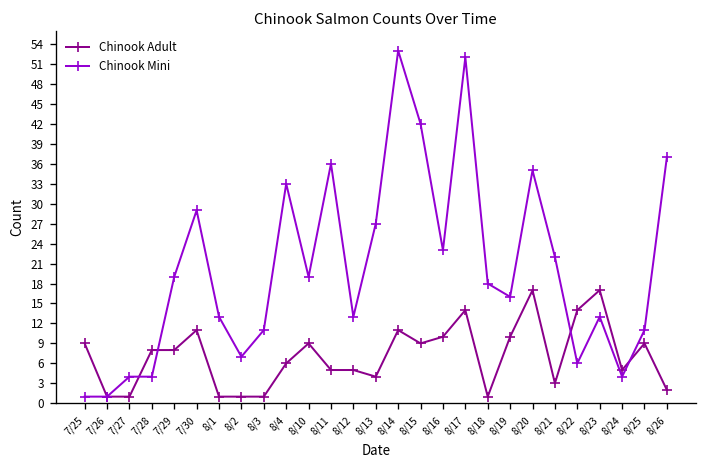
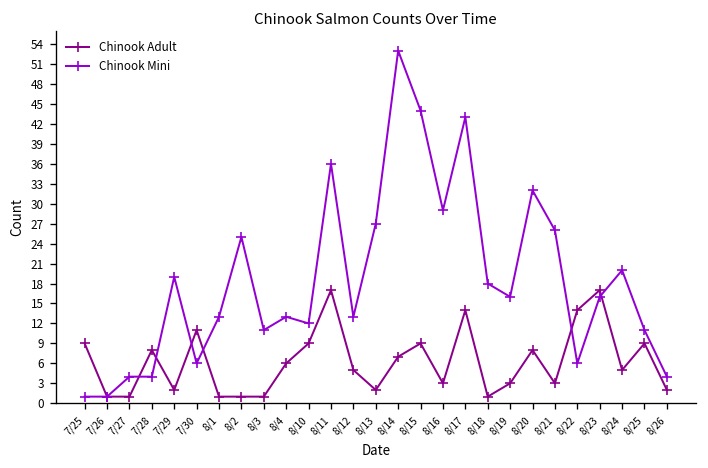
Chinook Adult, 7/29: 8 -> 2
Chinook Mini, 7/30: 29 -> 6
Chinook Mini, 8/2: 7 -> 25
Chinook Mini, 8/4: 33 -> 13
Chinook Mini, 8/10: 19 -> 12
Chinook Adult, 8/11: 5 -> 17
Chinook Adult, 8/13: 4 -> 2
Chinook Adult, 8/14: 11 -> 7
Chinook Mini, 8/15: 42 -> 44
Chinook Adult, 8/16: 10 -> 3
Chinook Mini, 8/16: 23 -> 29
Chinook Mini, 8/17: 52 -> 43
Chinook Adult, 8/19: 10 -> 3
Chinook Adult, 8/20: 17 -> 8
Chinook Mini, 8/20: 35 -> 32
Chinook Mini, 8/21: 22 -> 26
Chinook Mini, 8/23: 13 -> 16
Chinook Mini, 8/24: 4 -> 20
Chinook Mini, 8/26: 37 -> 4
